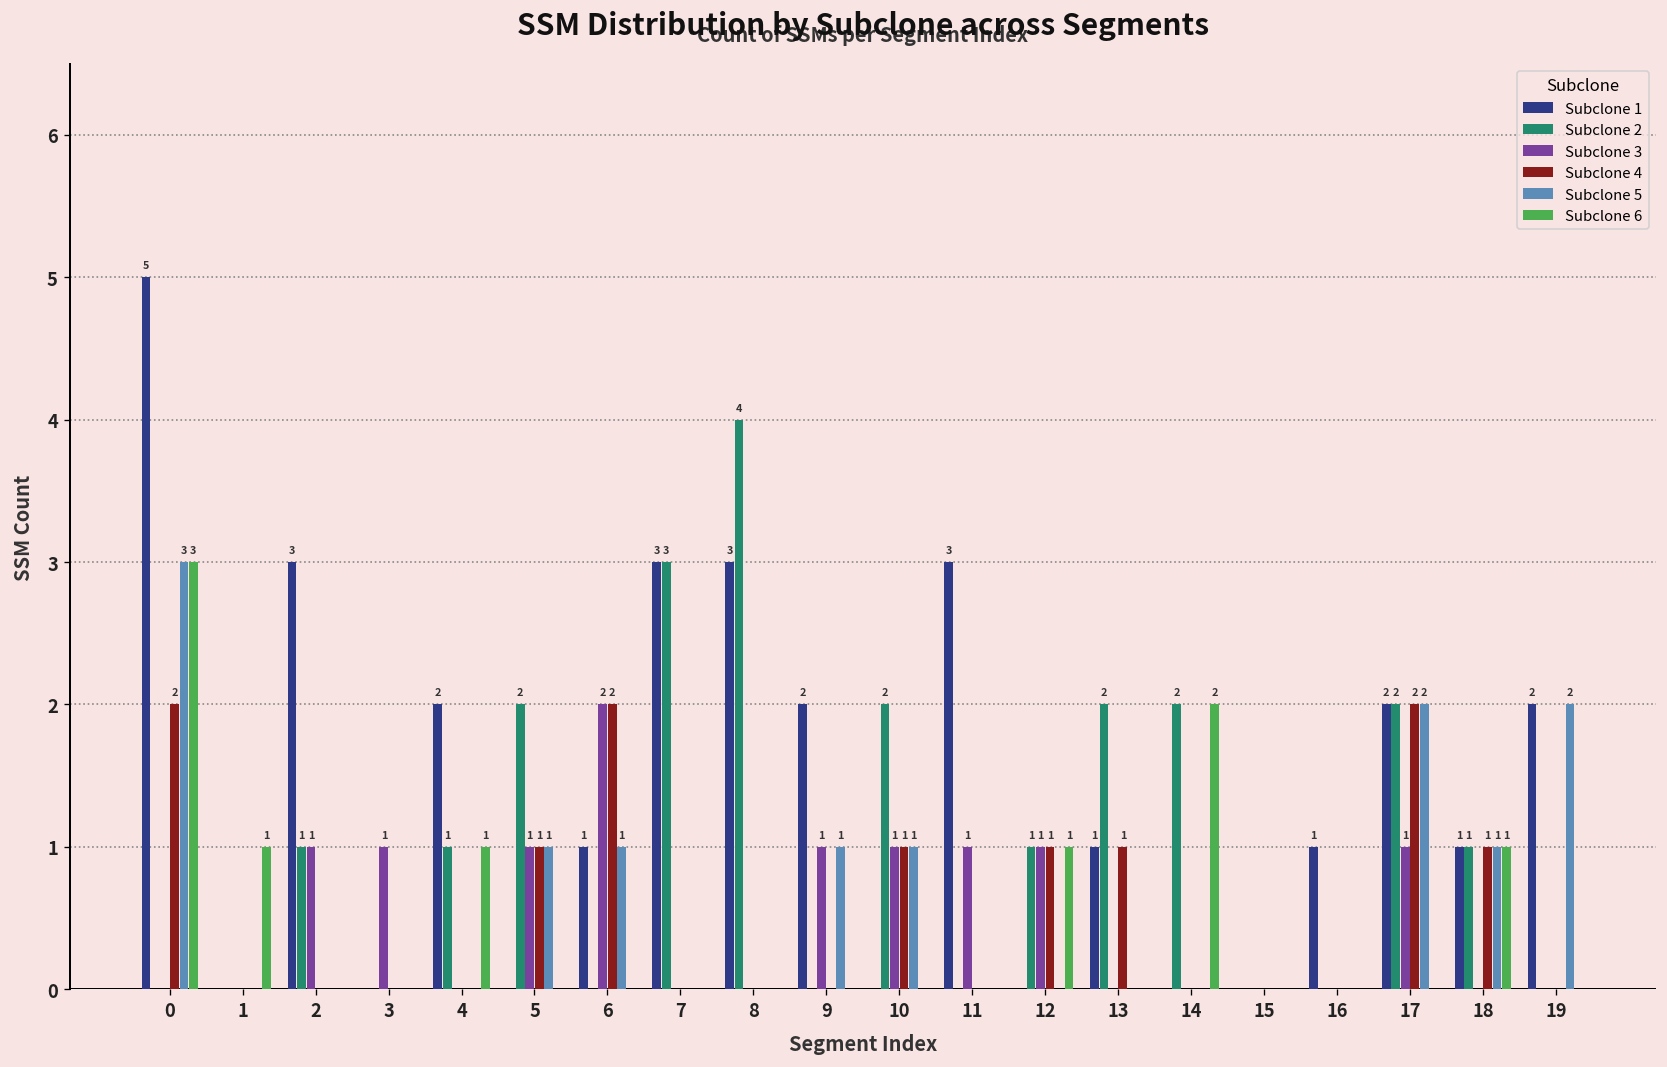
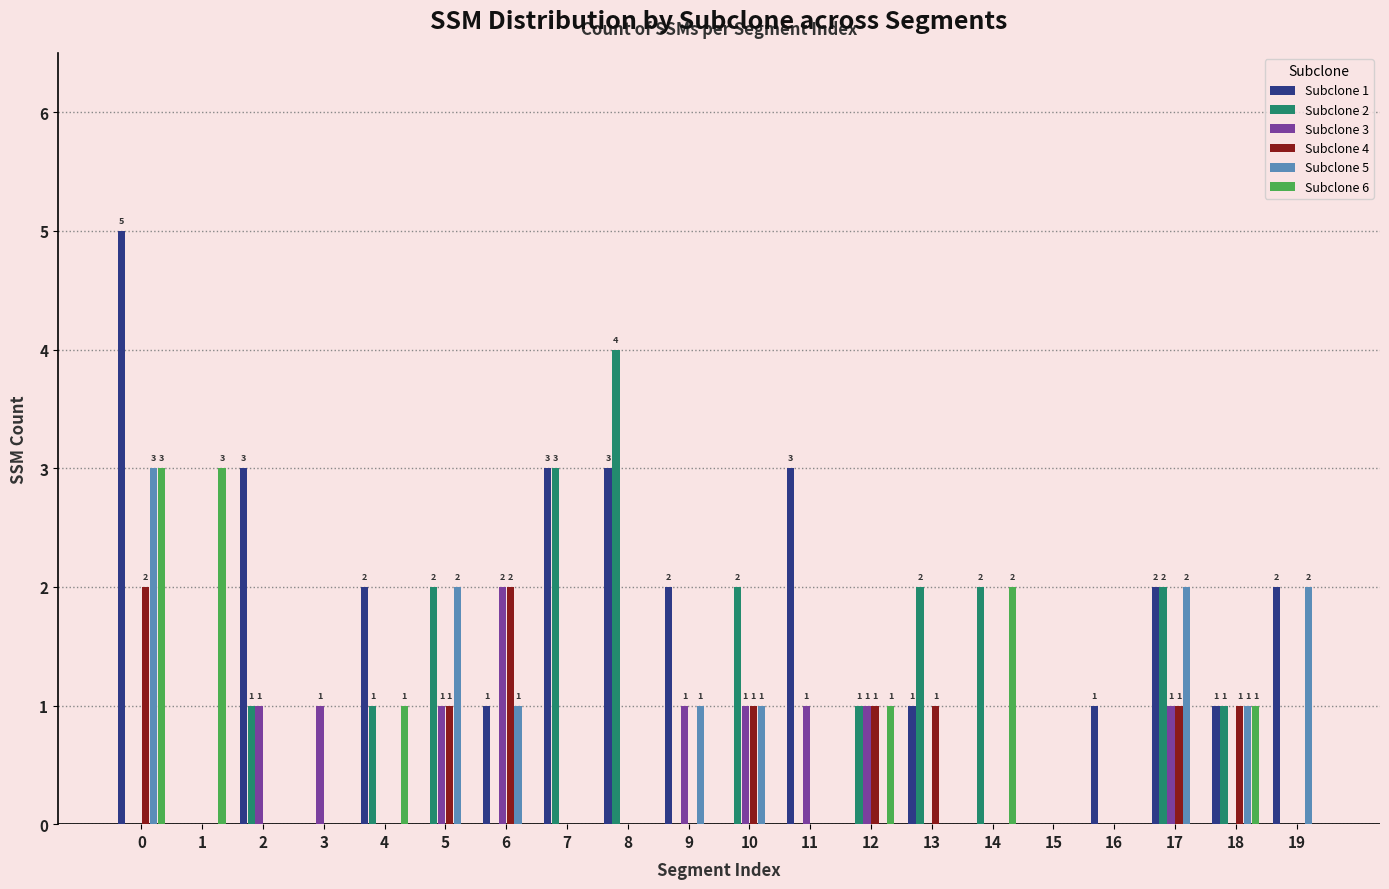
Subclone 6, 1: 1 -> 3
Subclone 5, 5: 1 -> 2
Subclone 4, 17: 2 -> 1
